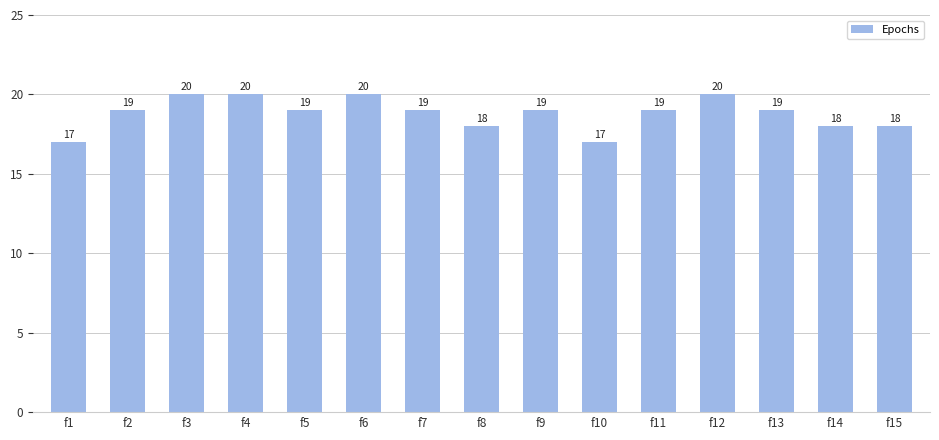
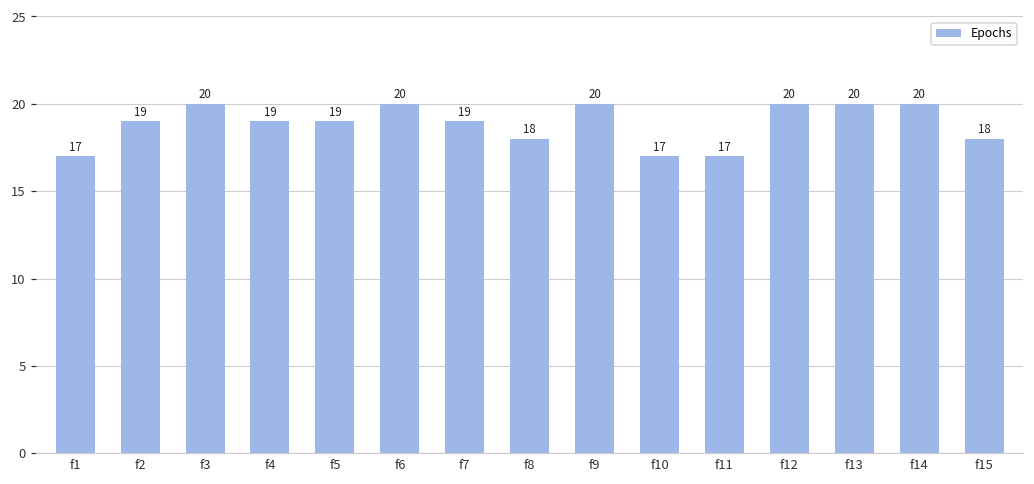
f4: 20 -> 19
f9: 19 -> 20
f11: 19 -> 17
f13: 19 -> 20
f14: 18 -> 20
